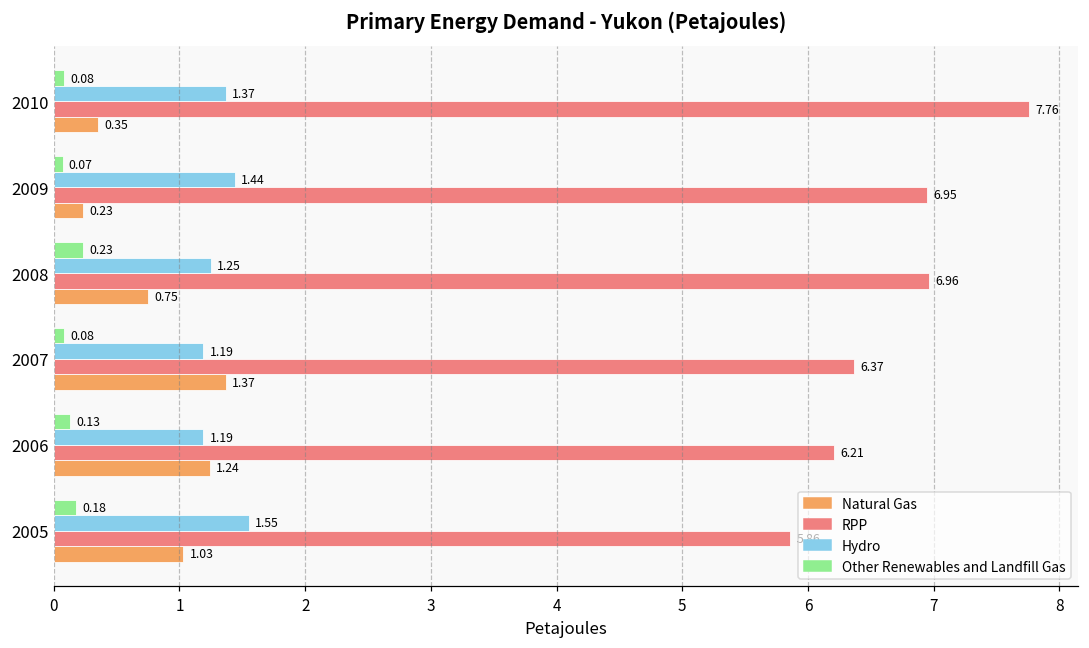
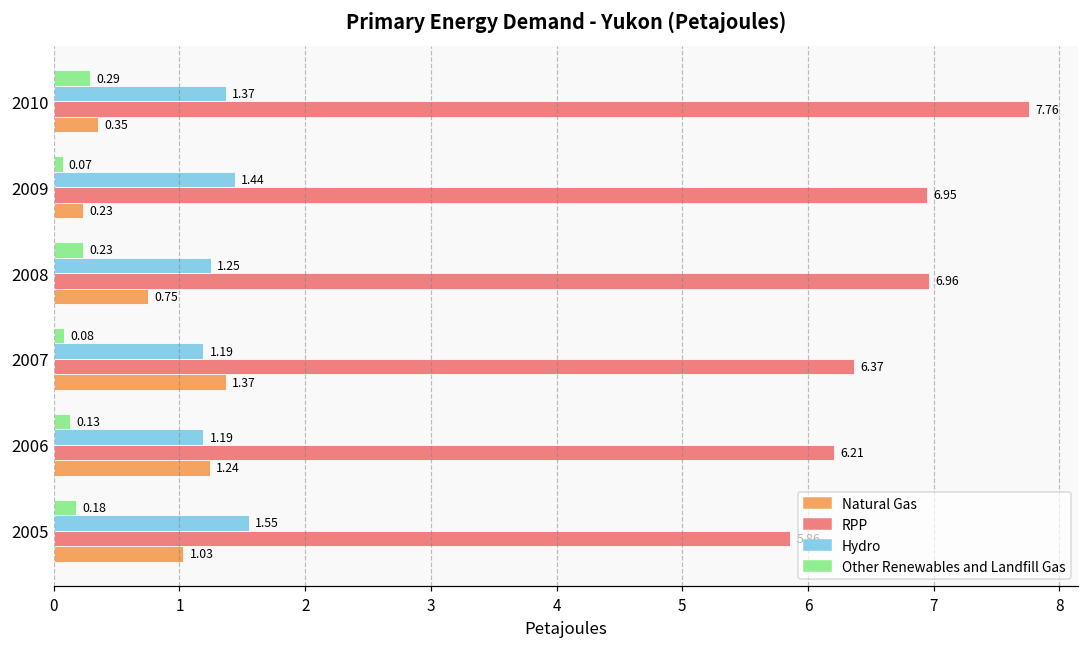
Other Renewables and Landfill Gas, 2010: 0.08 -> 0.29
